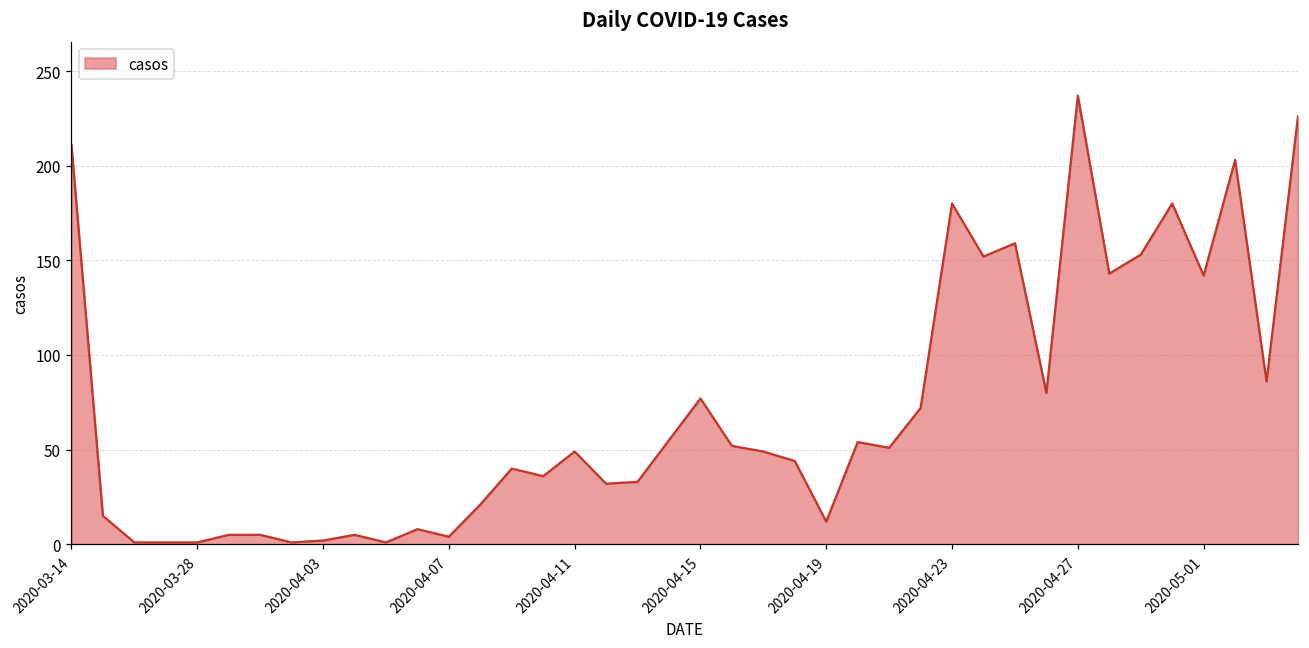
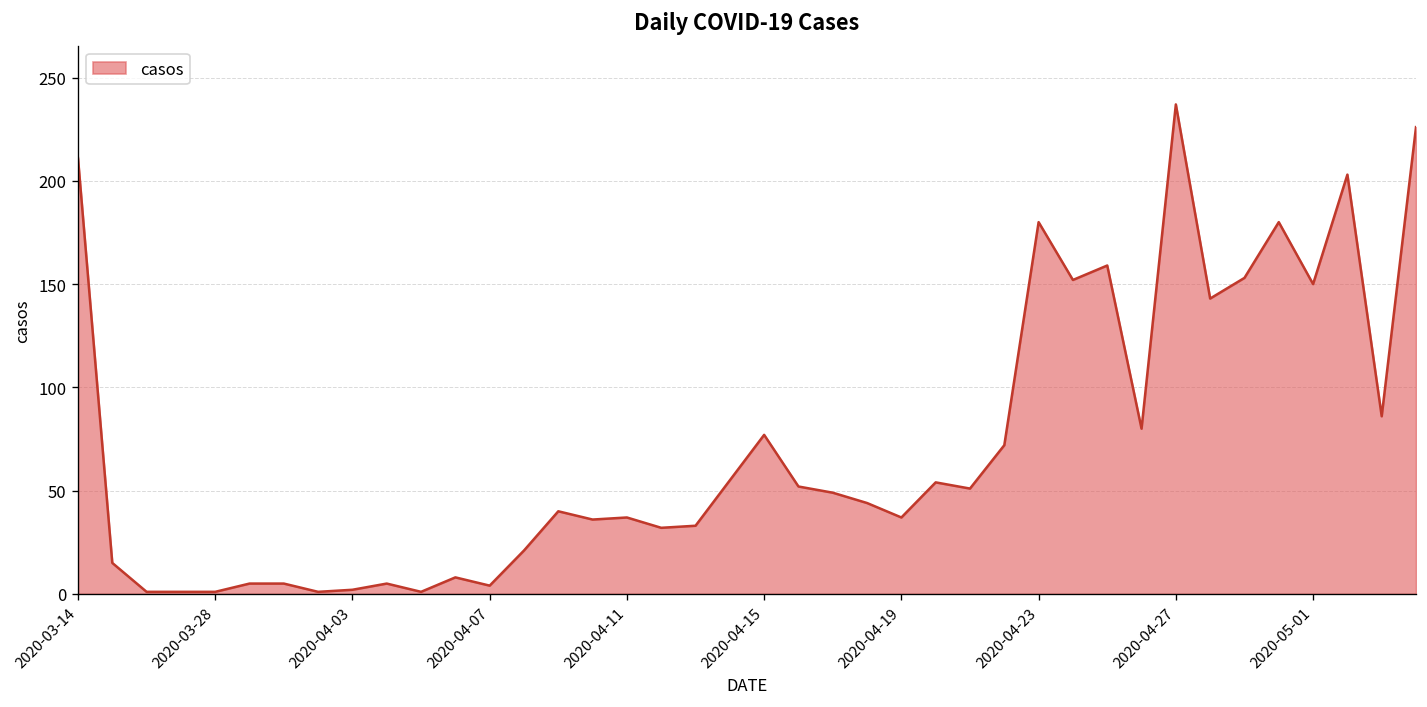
2020-04-11: 49 -> 37
2020-04-19: 12 -> 37
2020-05-01: 142 -> 150
